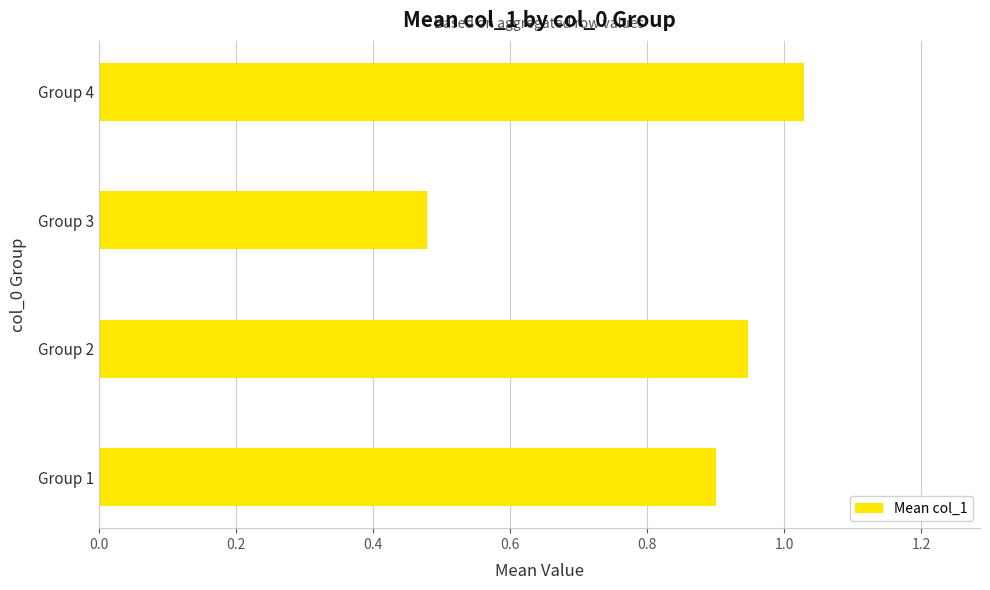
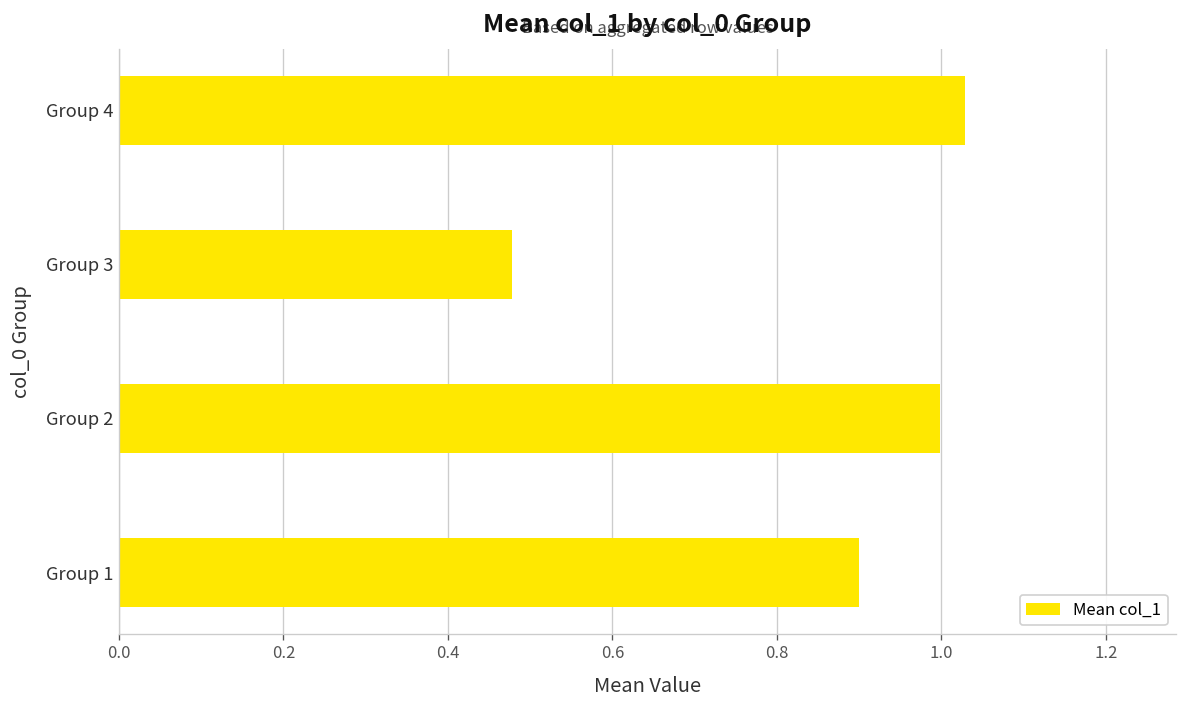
Group 2: 0.95 -> 1.00
